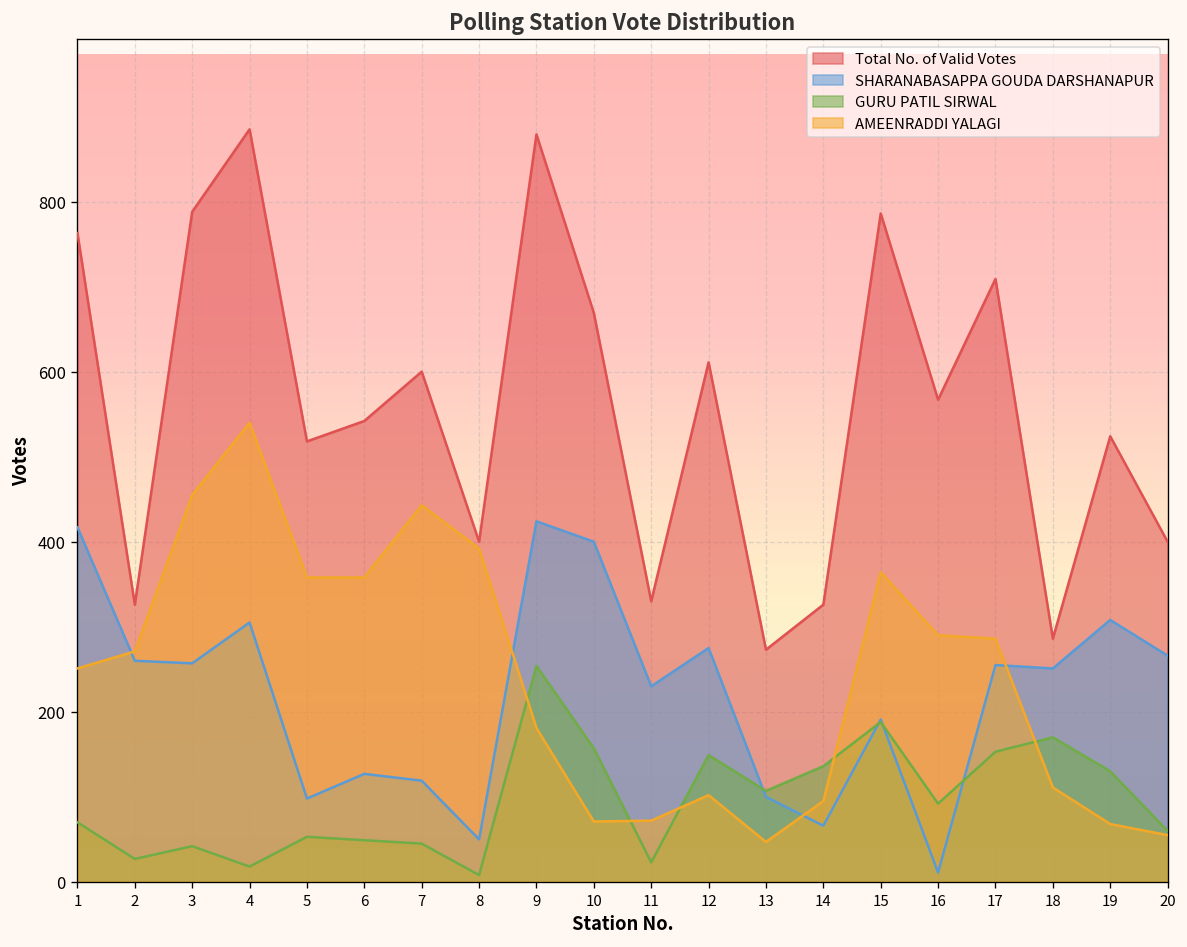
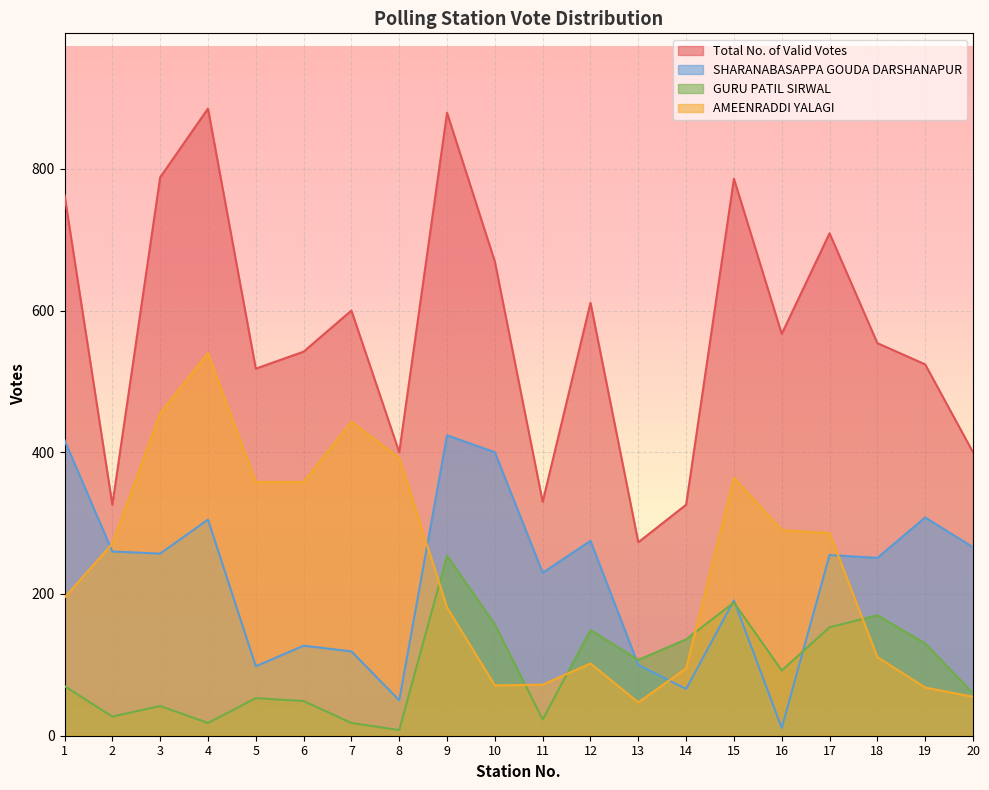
AMEENRADDI YALAGI, 1: 250 -> 200
GURU PATIL SIRWAL, 7: 50 -> 20
Total No. of Valid Votes, 18: 290 -> 550
